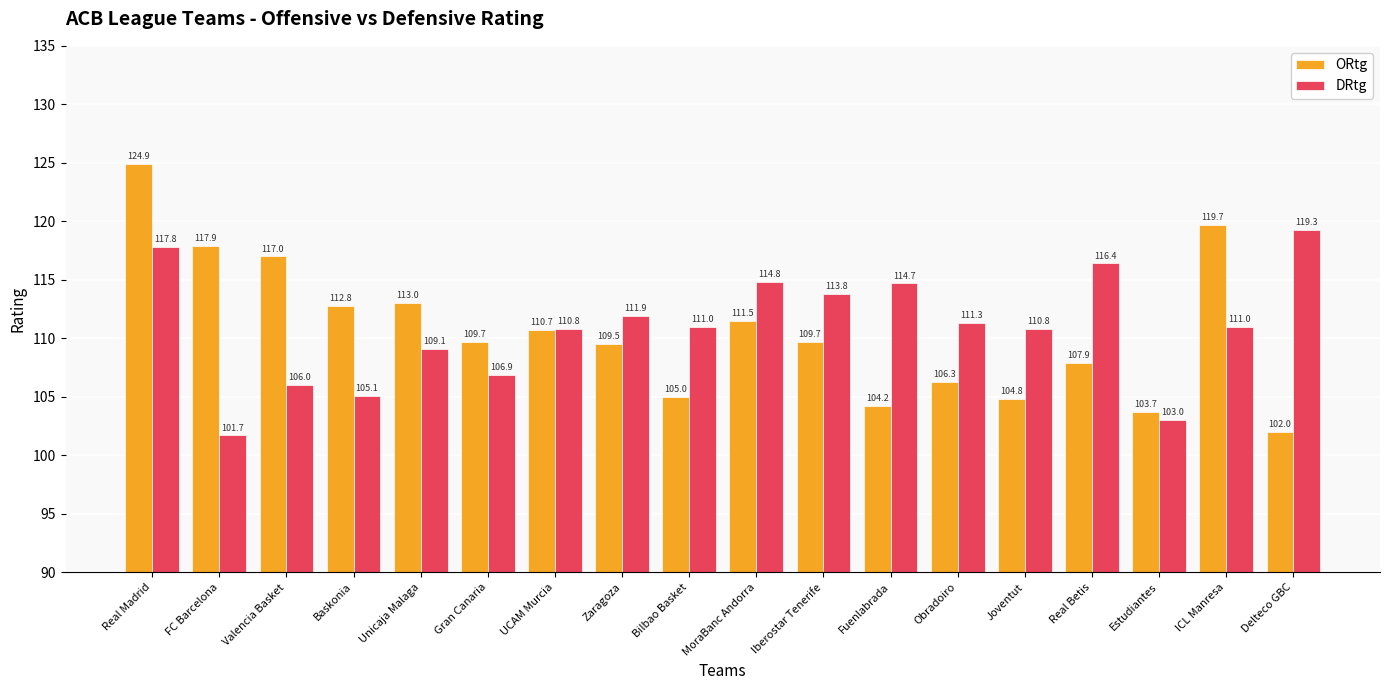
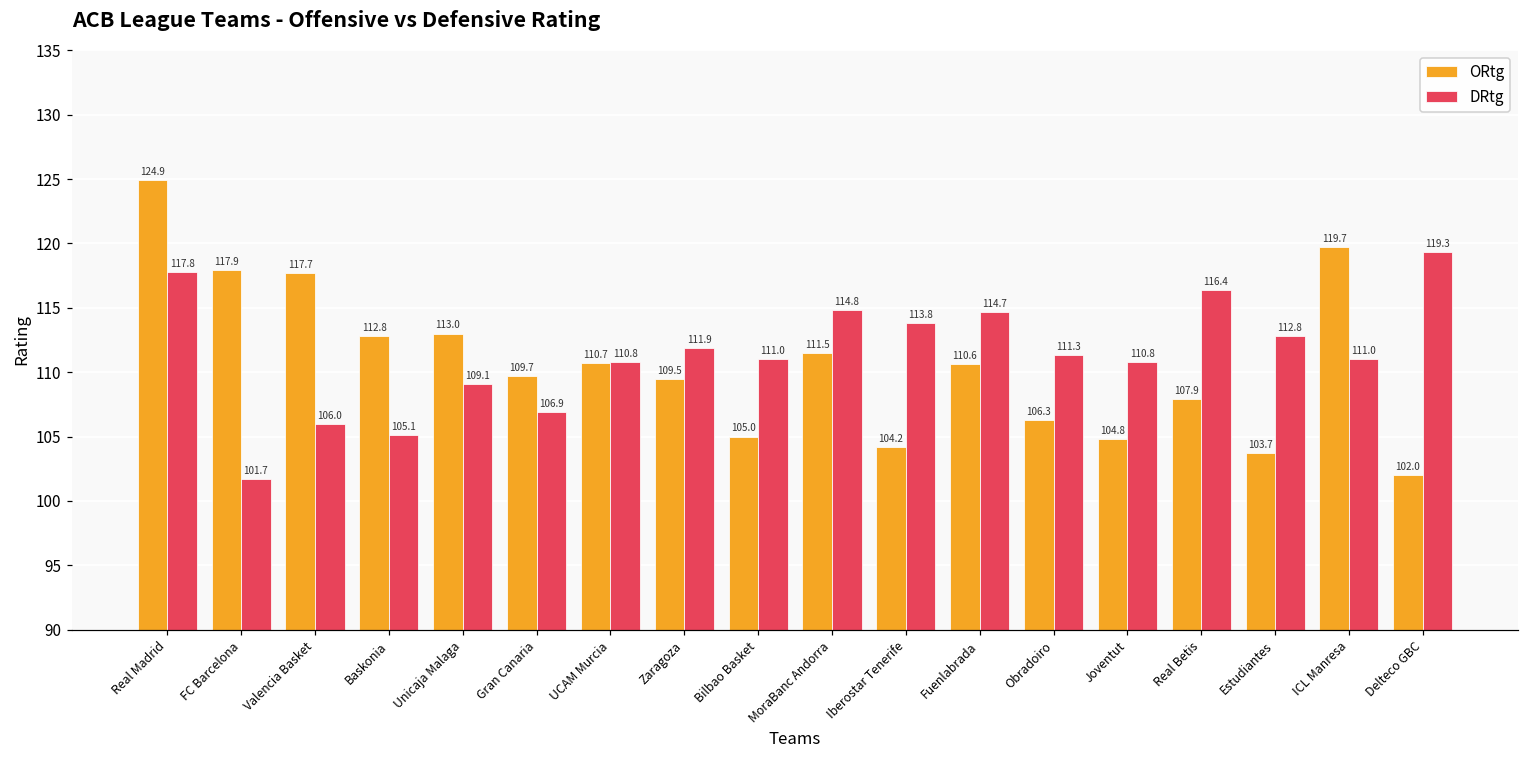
ORtg, Valencia Basket: 117.0 -> 117.7
ORtg, Iberostar Tenerife: 109.7 -> 104.2
ORtg, Fuenlabrada: 104.2 -> 110.6
DRtg, Estudiantes: 103.0 -> 112.8
